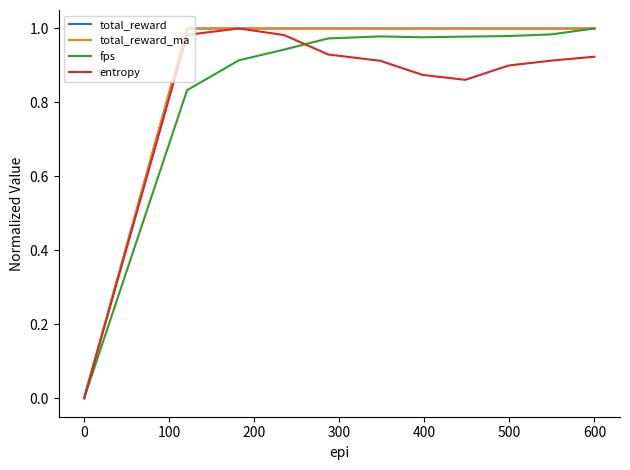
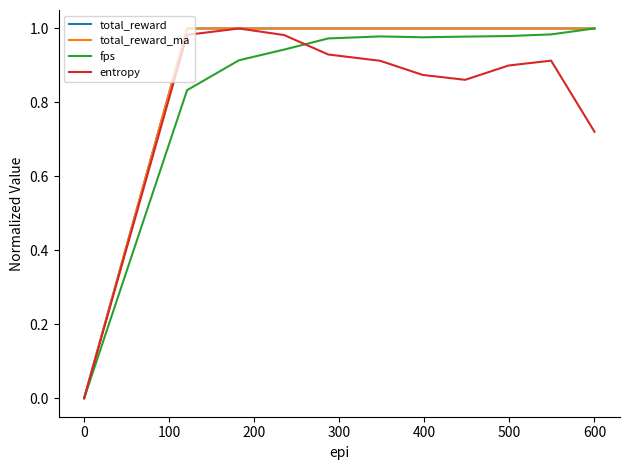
entropy, 600: 0.92 -> 0.72
